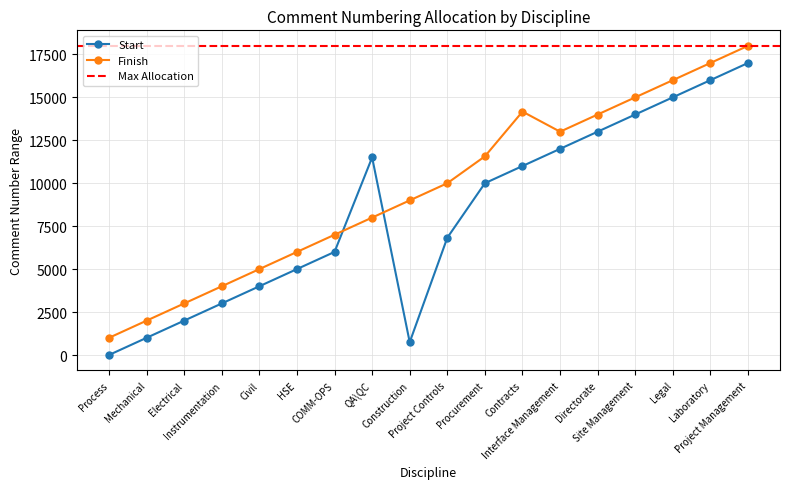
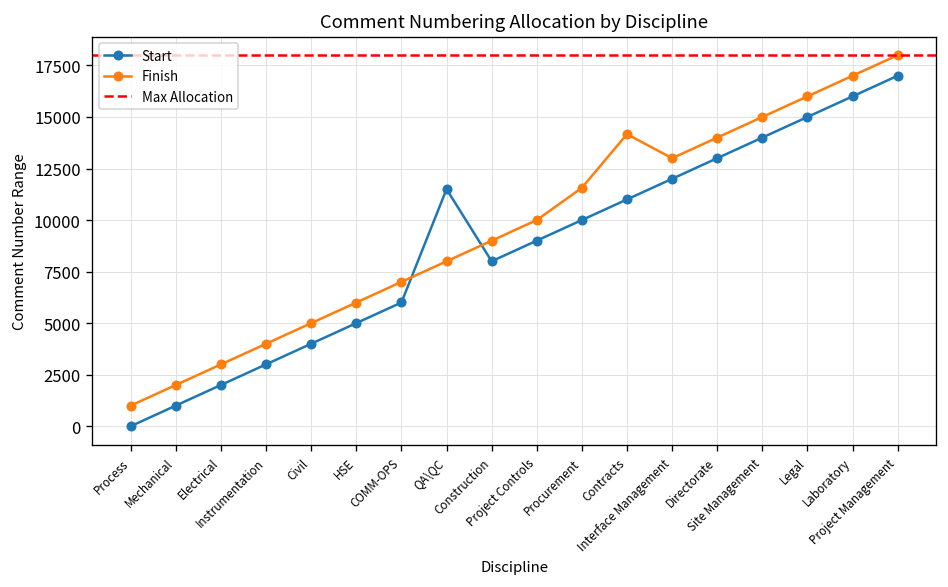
Start, Construction: 700 -> 8000
Start, Project Controls: 6800 -> 9000
